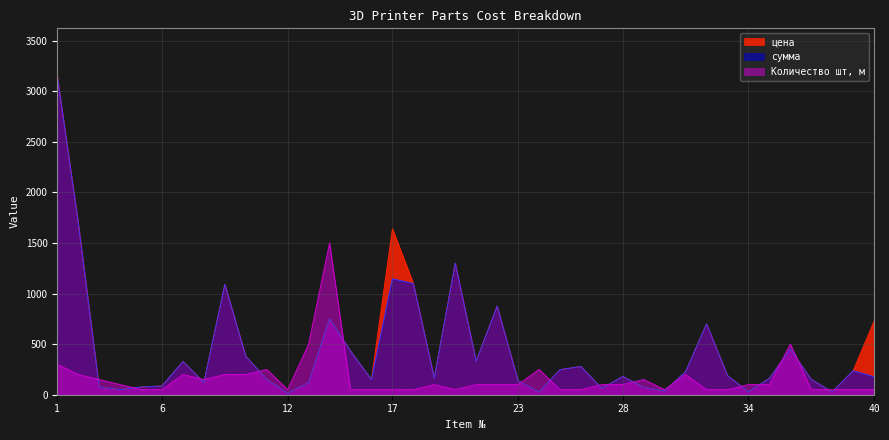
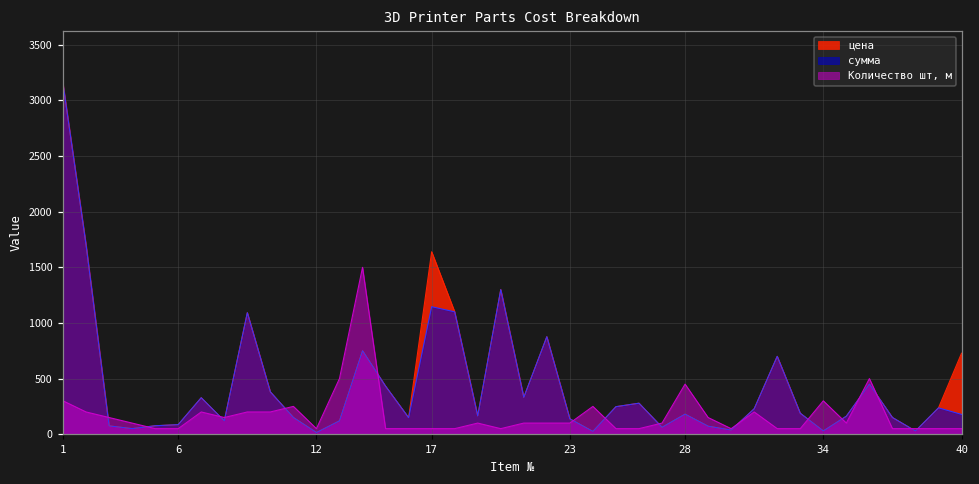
Количество шт, м, 28: 100 -> 450
Количество шт, м, 34: 100 -> 300
